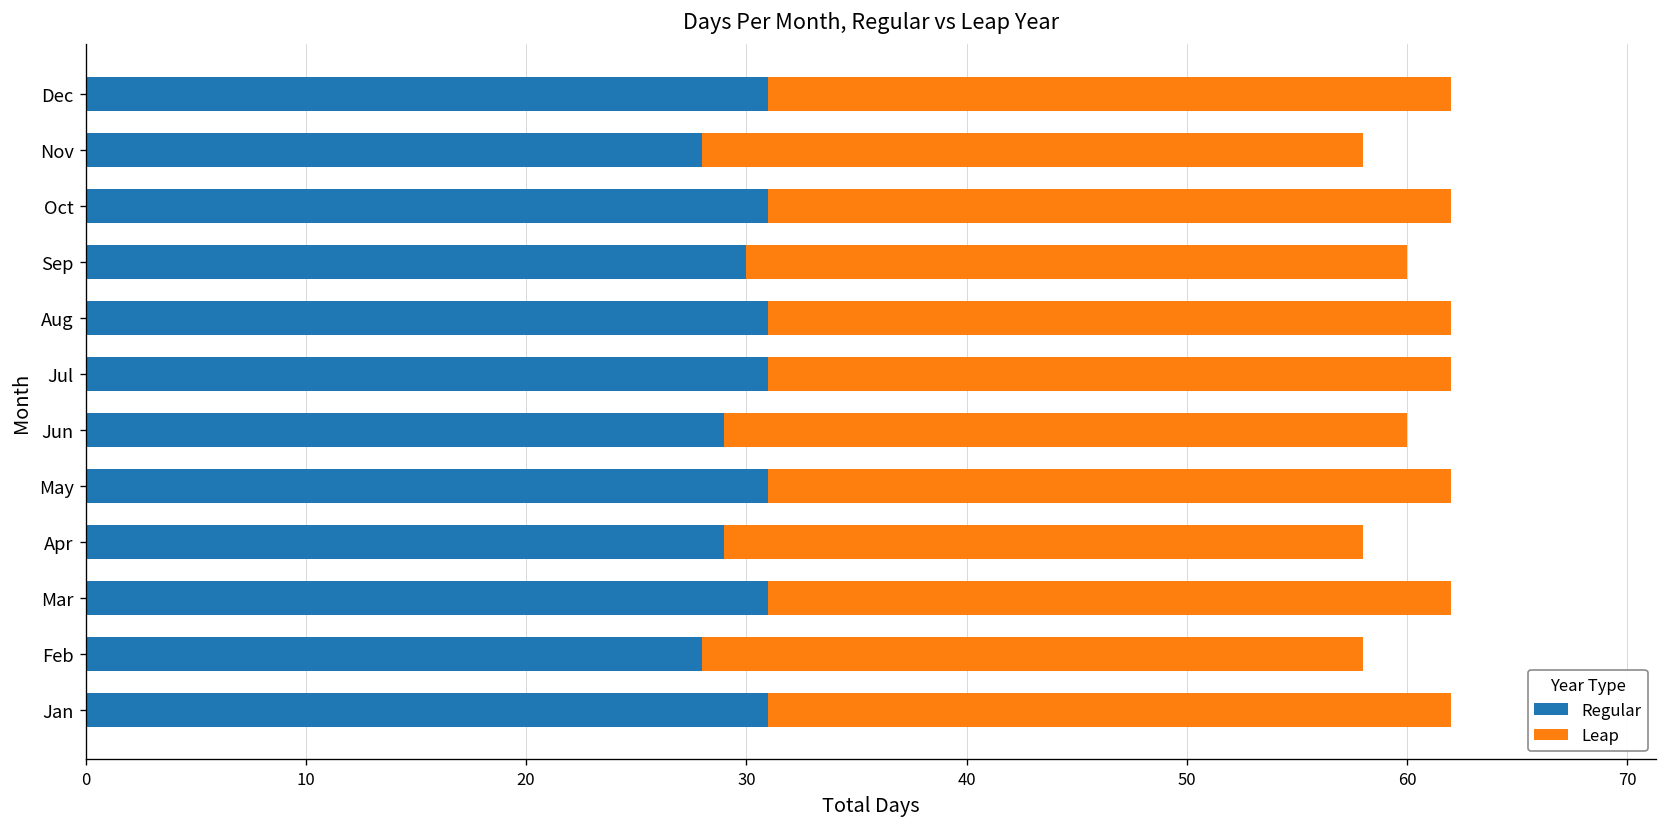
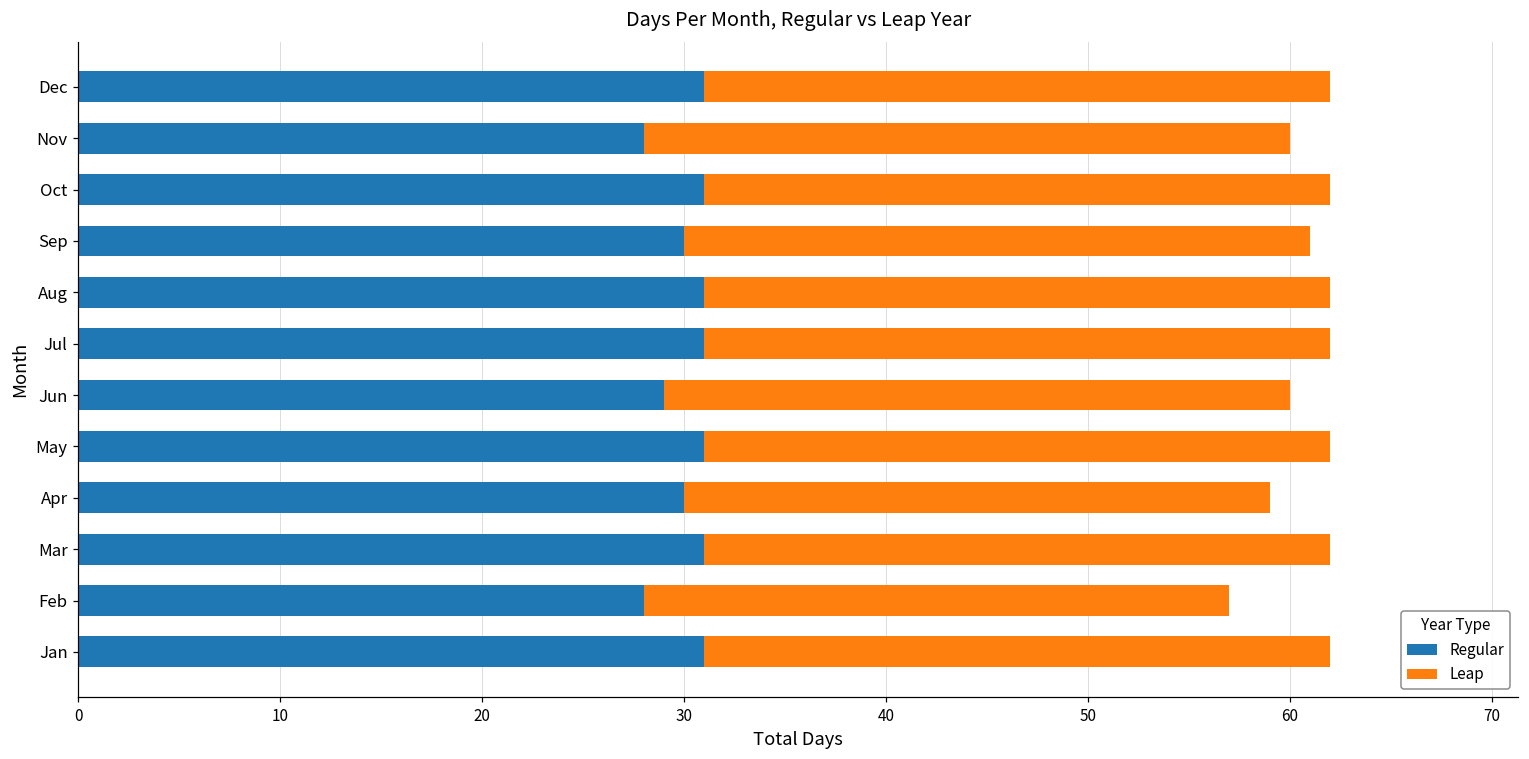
Leap, Nov: 30 -> 32
Leap, Sep: 30 -> 31
Regular, Apr: 29 -> 30
Leap, Feb: 30 -> 29
